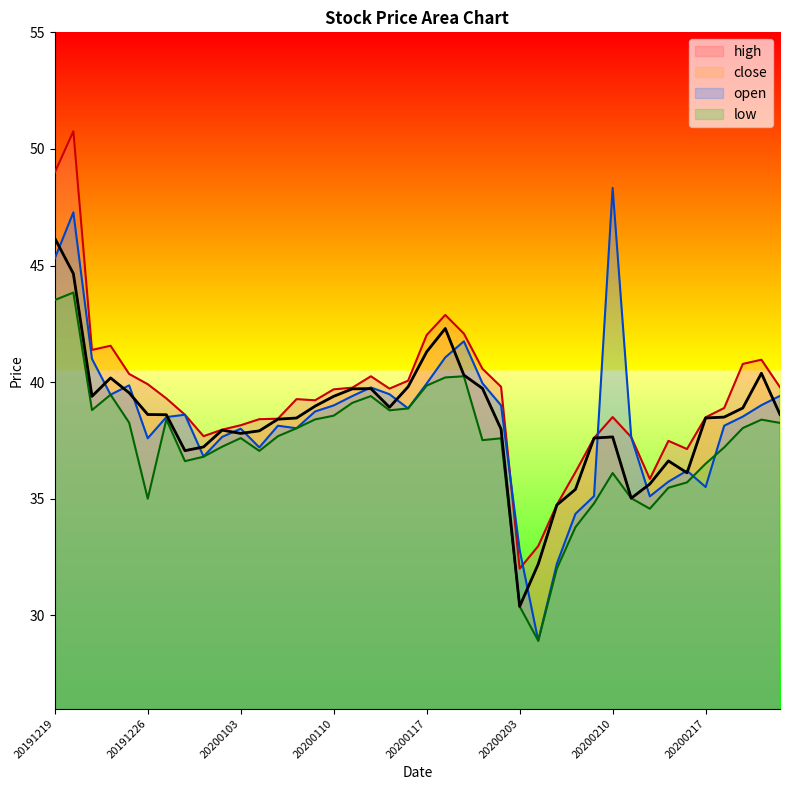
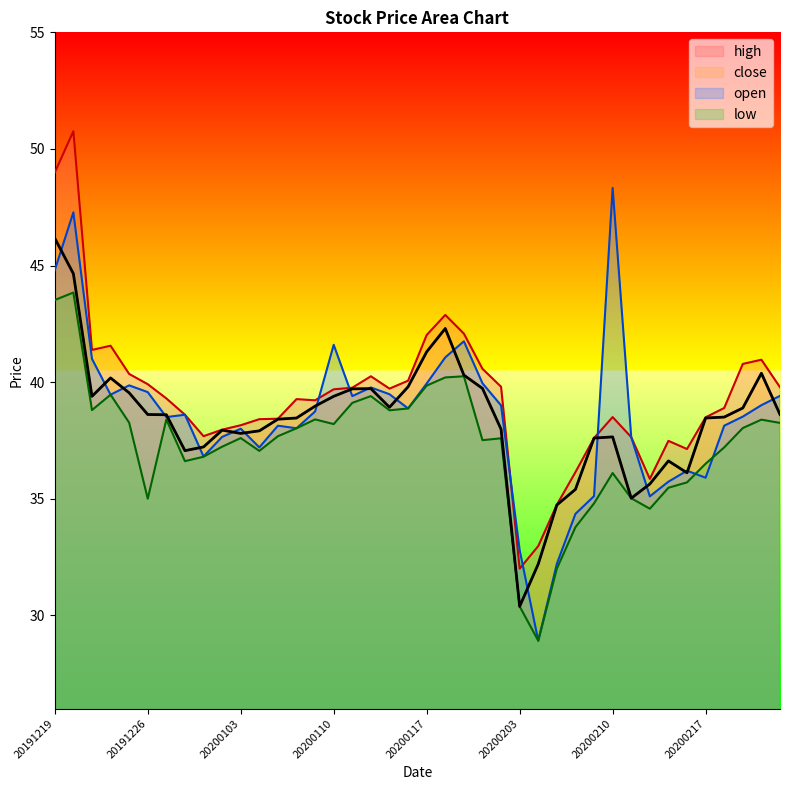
open, 20191219: 45.3 -> 44.8
open, 20191226: 37.6 -> 39.6
open, 20200110: 39.0 -> 41.6
low, 20200110: 38.6 -> 38.2
open, 20200217: 35.5 -> 35.9
